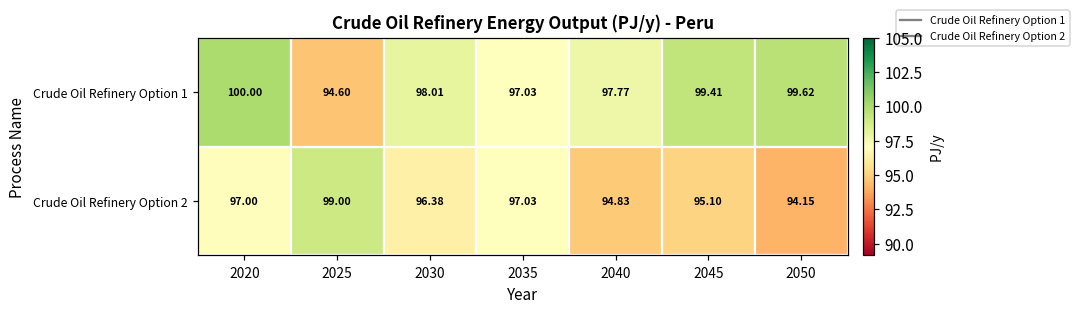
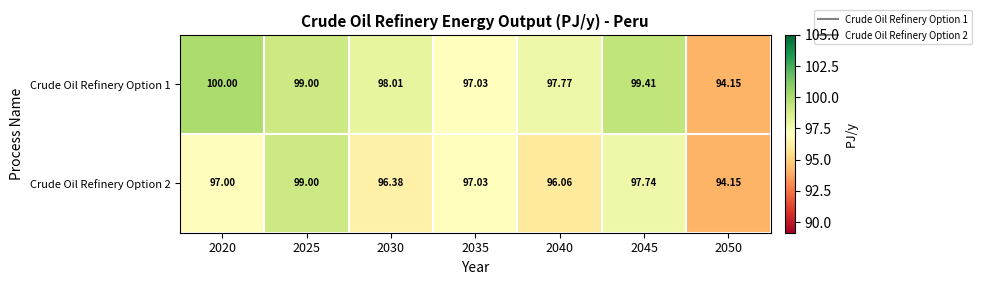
Crude Oil Refinery Option 1, 2025: 94.60 -> 99.00
Crude Oil Refinery Option 1, 2050: 99.62 -> 94.15
Crude Oil Refinery Option 2, 2040: 94.83 -> 96.06
Crude Oil Refinery Option 2, 2045: 95.10 -> 97.74
